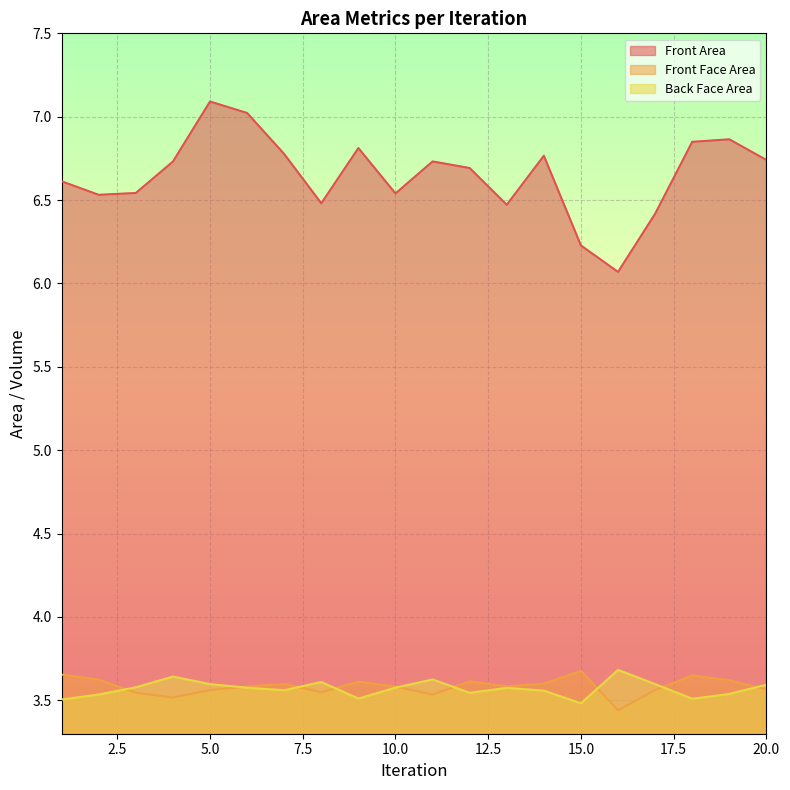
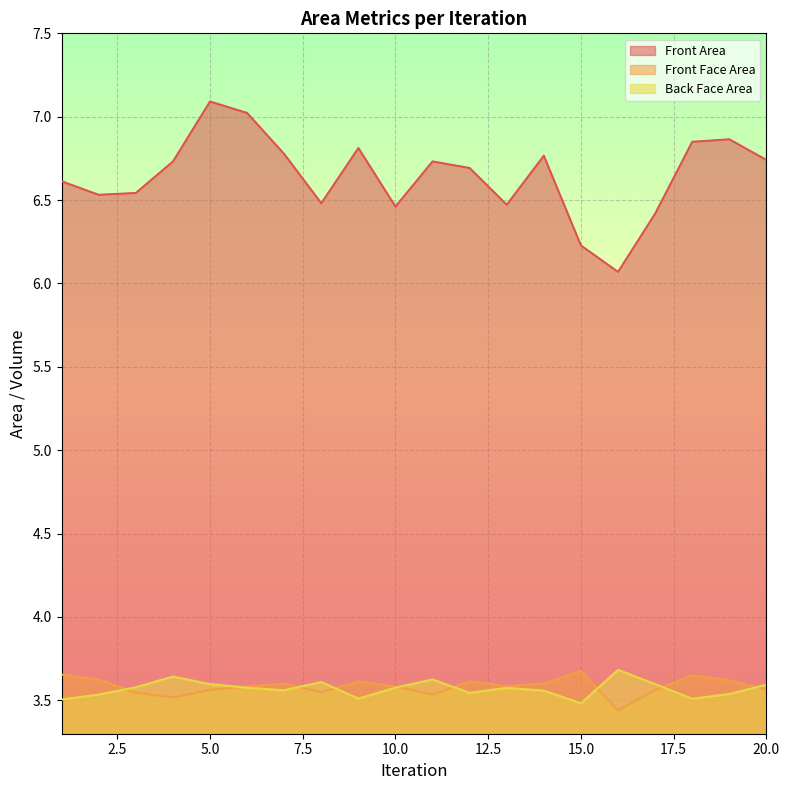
Front Area, 10.0: 6.54 -> 6.46
